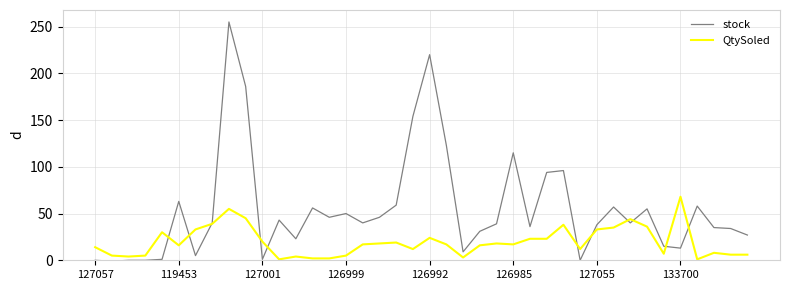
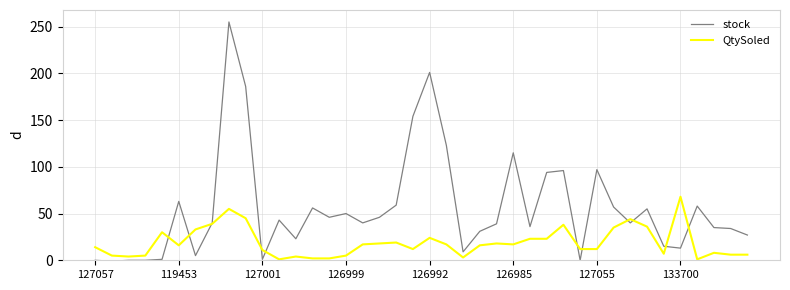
QtySoled, 127001: 20 -> 10
stock, 126992: 220 -> 200
stock, 127055: 40 -> 100
QtySoled, 127055: 30 -> 10
